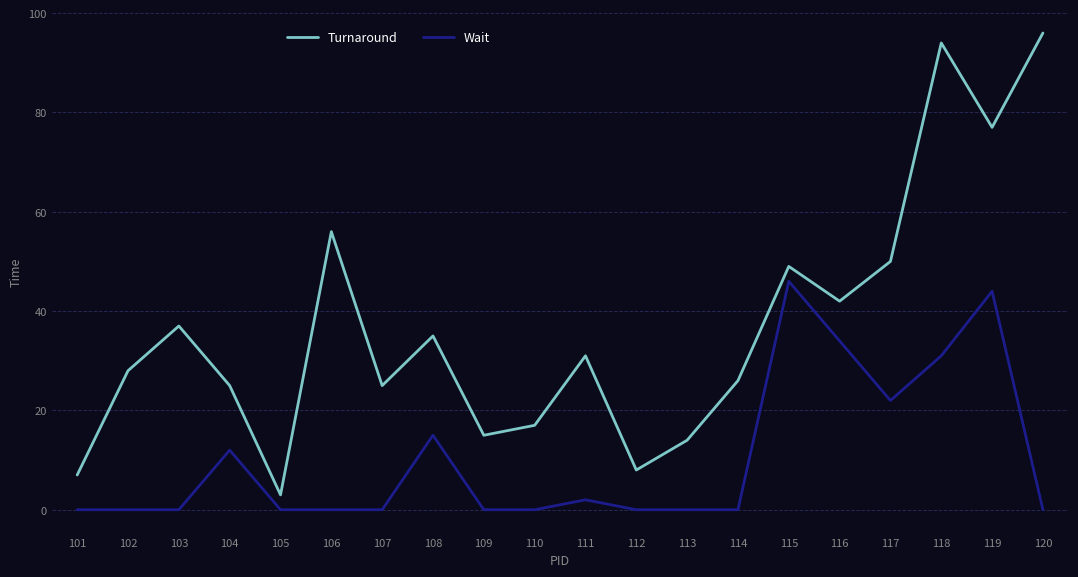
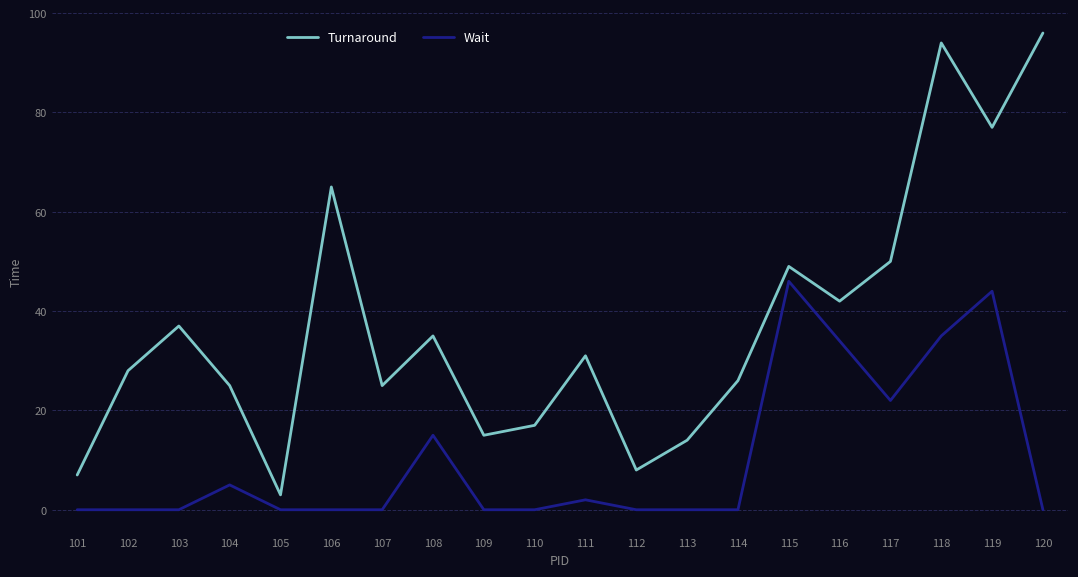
Wait, 104: 12 -> 5
Turnaround, 106: 56 -> 65
Wait, 118: 31 -> 35
